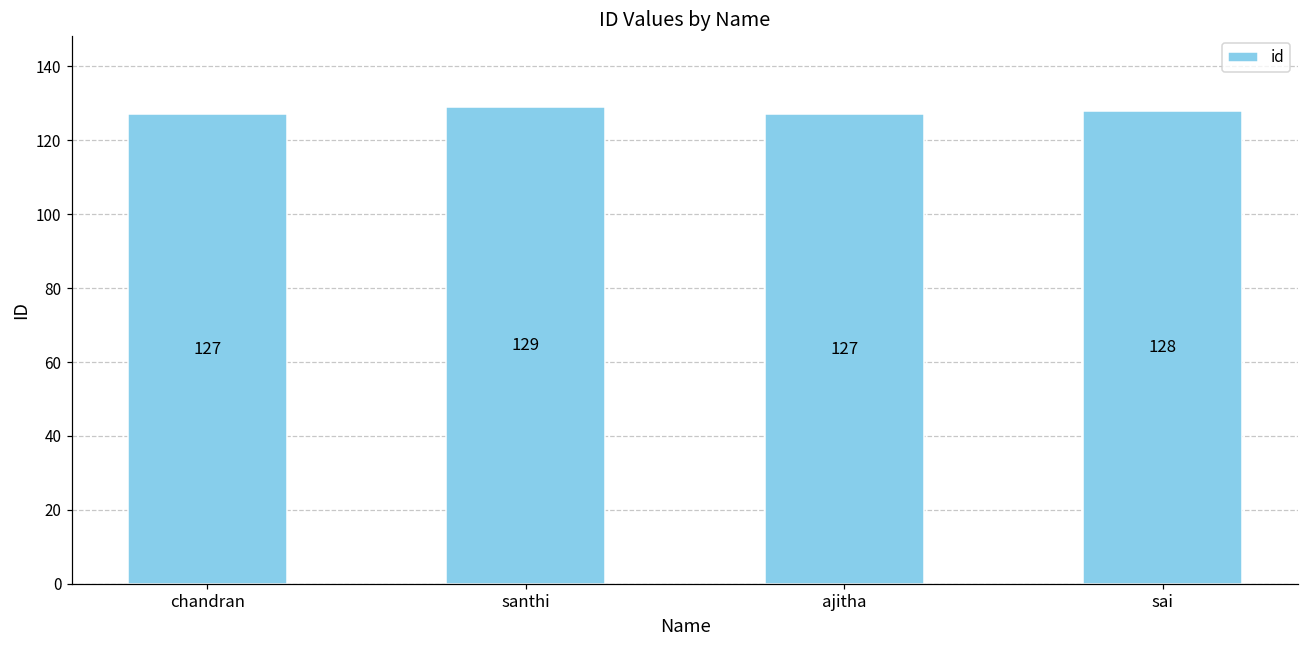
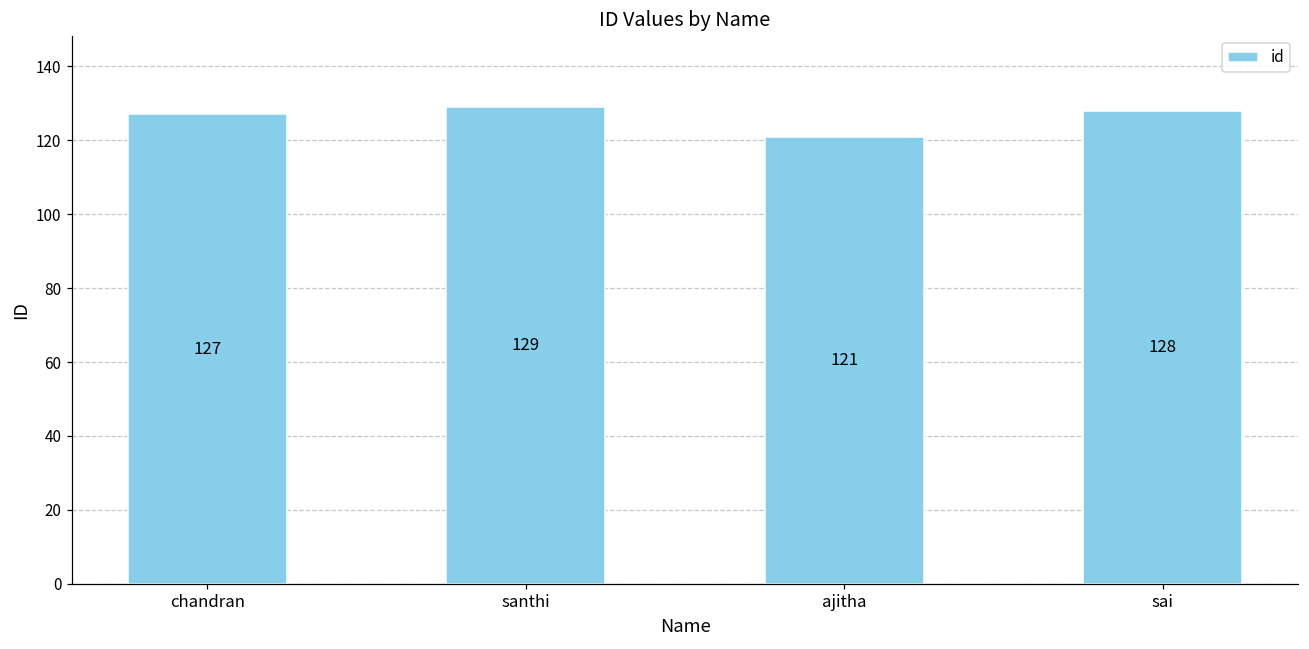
ajitha: 127 -> 121
